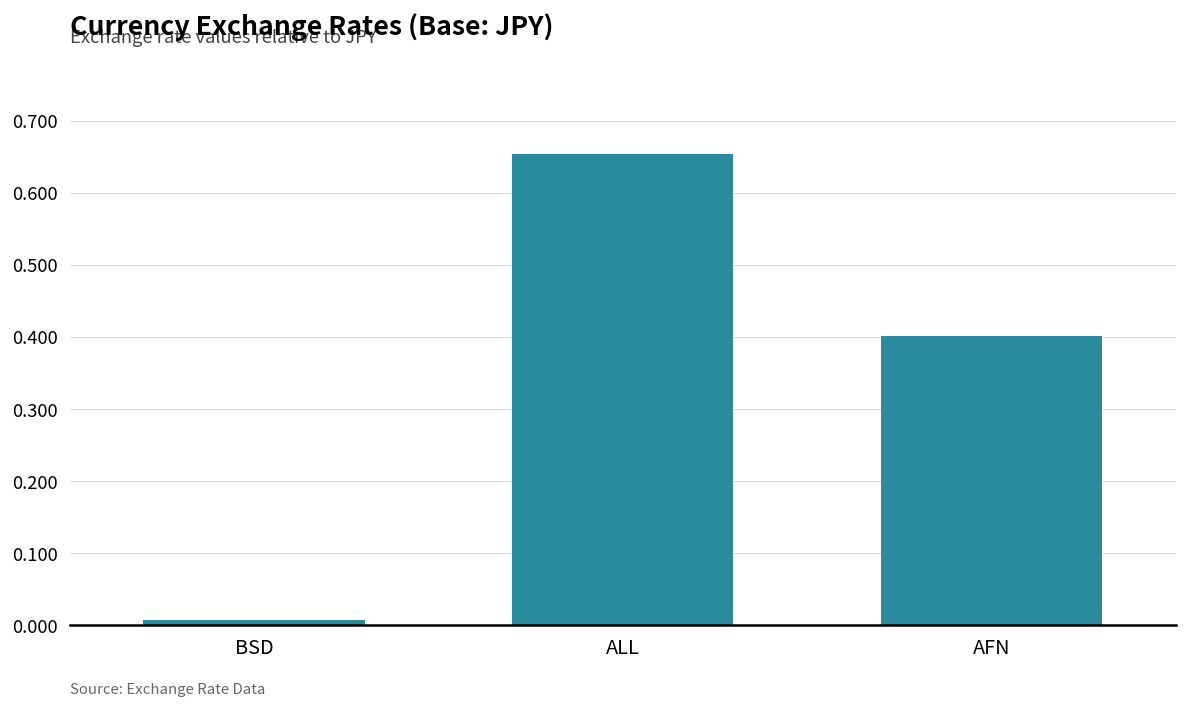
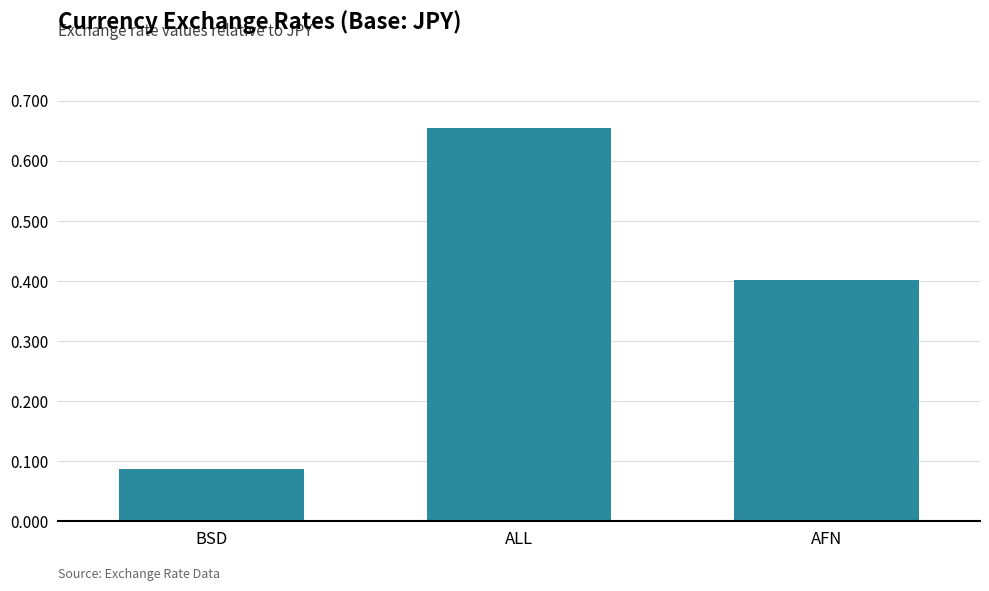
BSD: 0.01 -> 0.09
